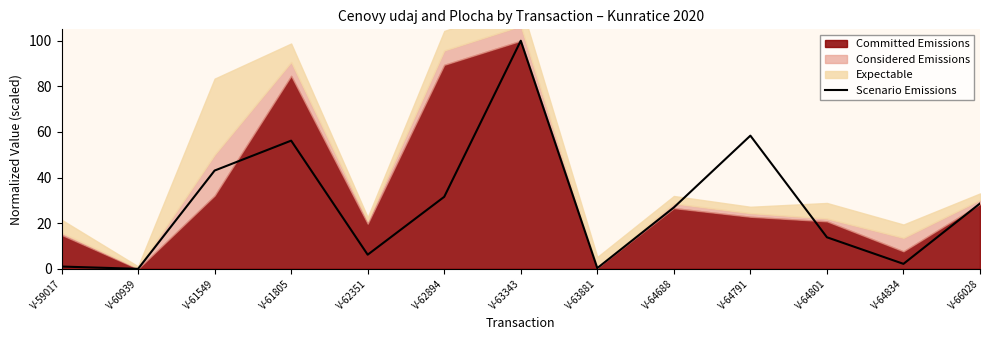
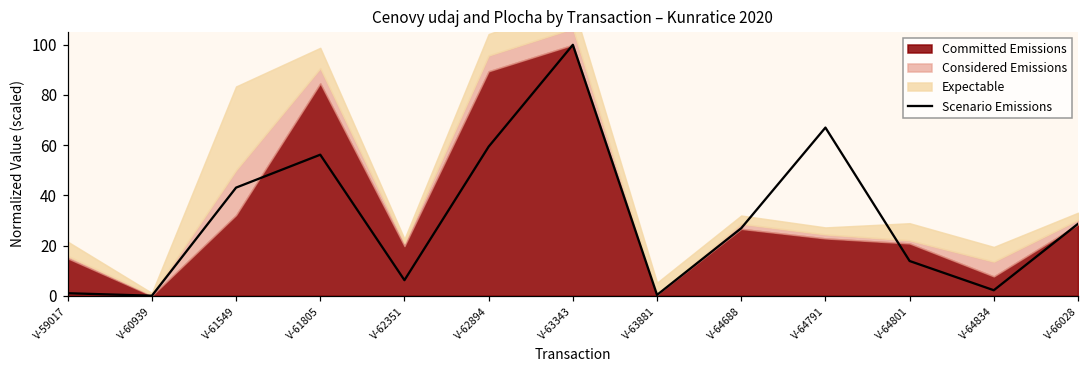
Scenario Emissions, V-62894: 32 -> 59
Scenario Emissions, V-64791: 58 -> 67
